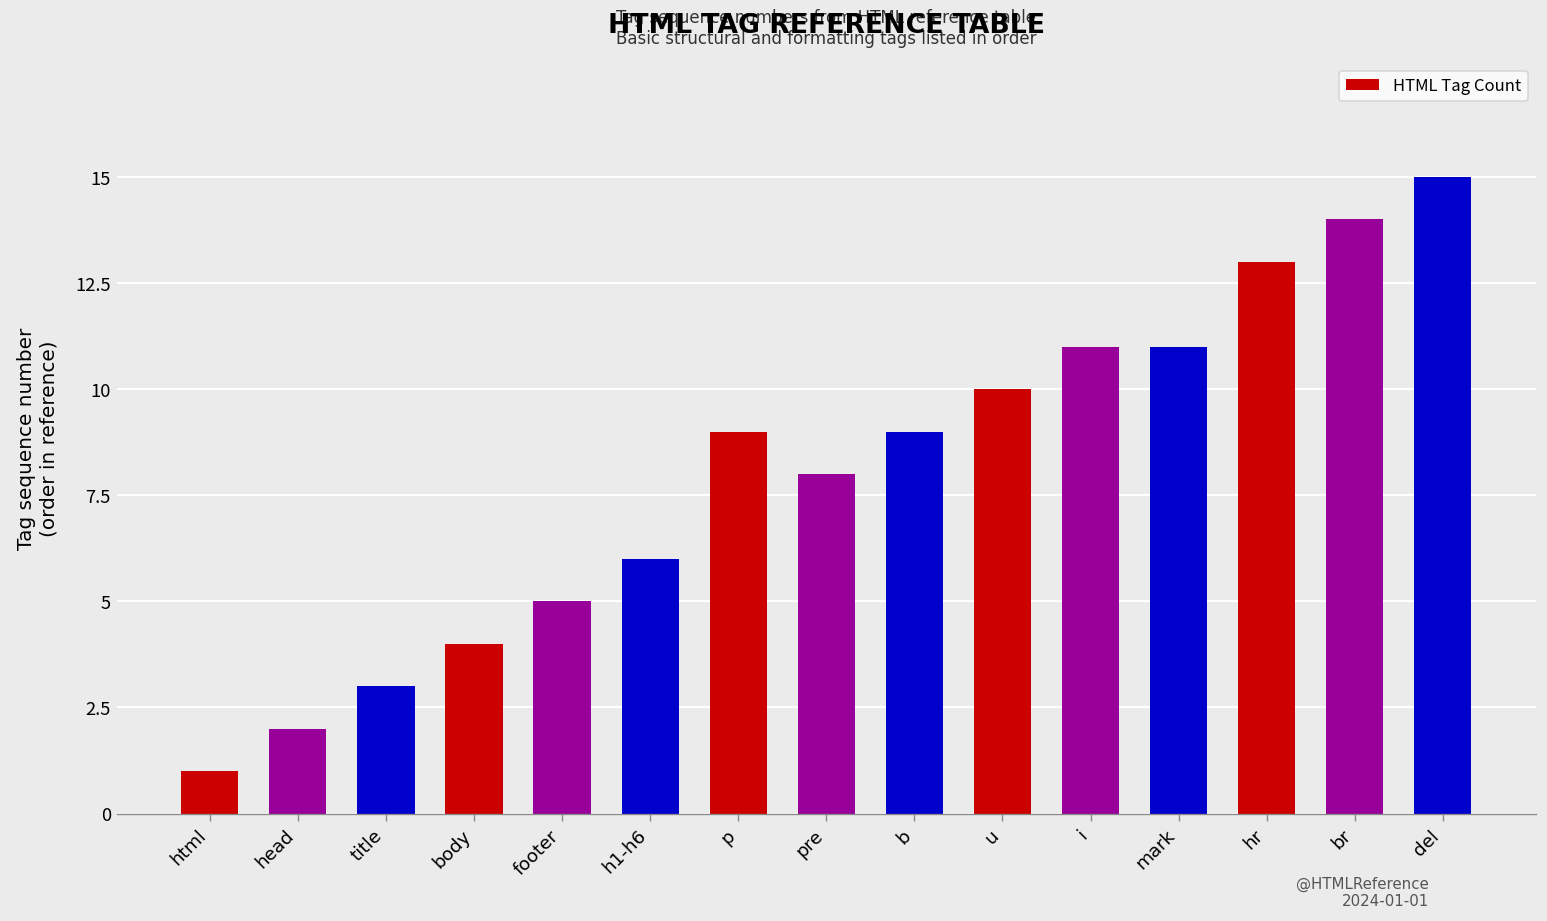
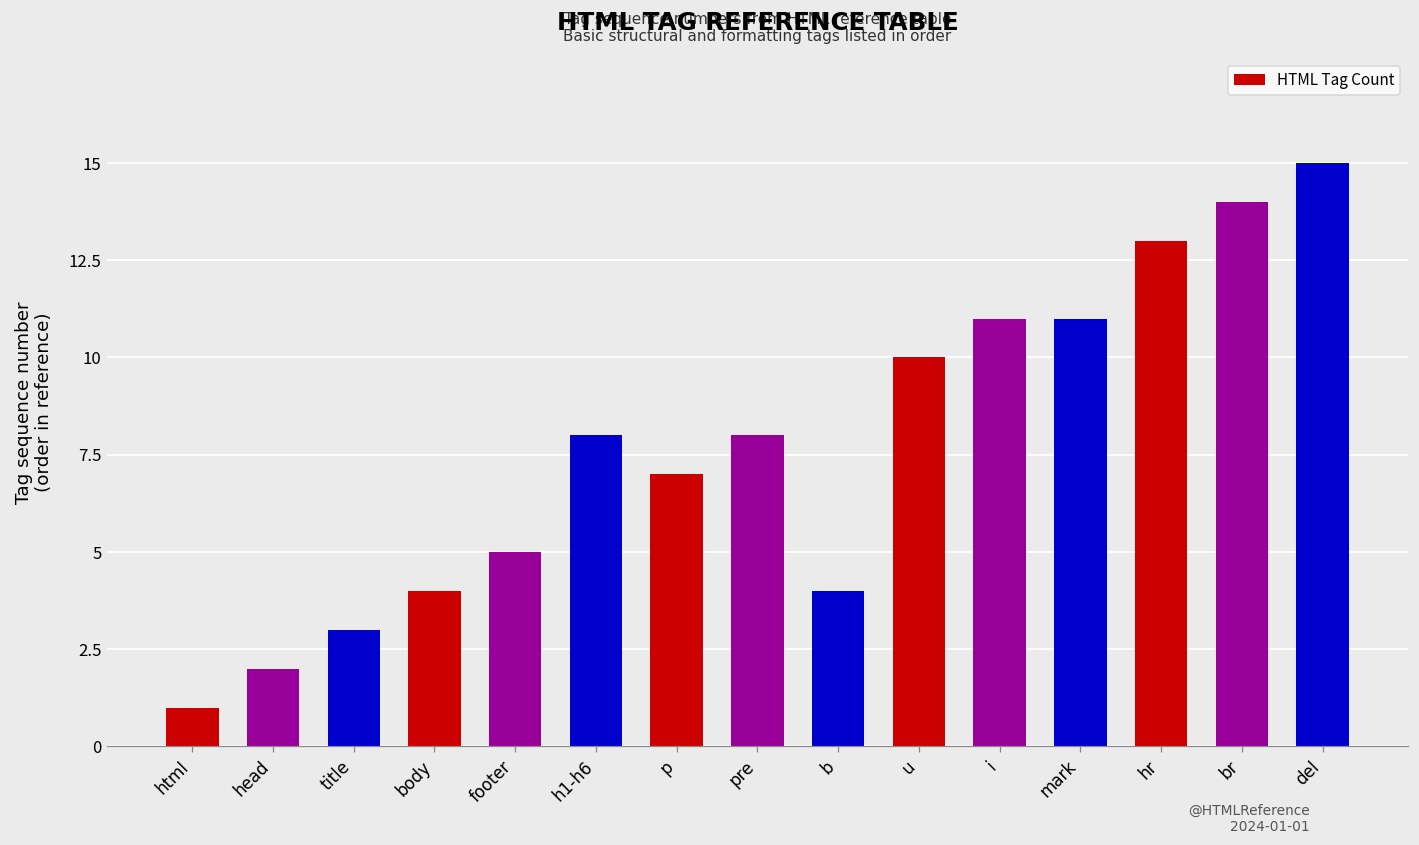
h1-h6: 6 -> 8
p: 9 -> 7
b: 9 -> 4
